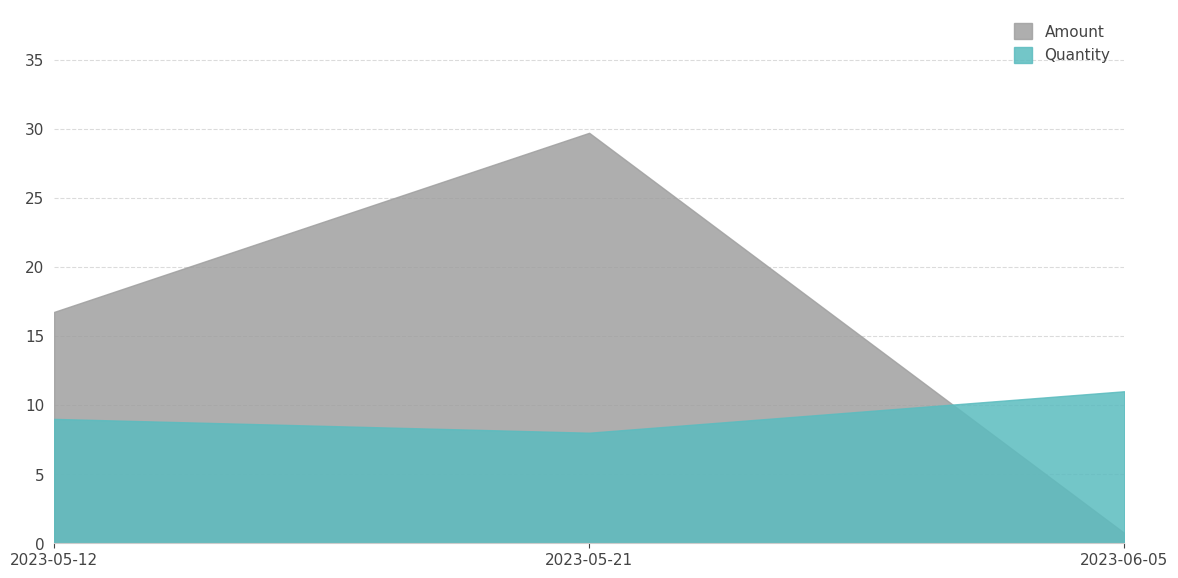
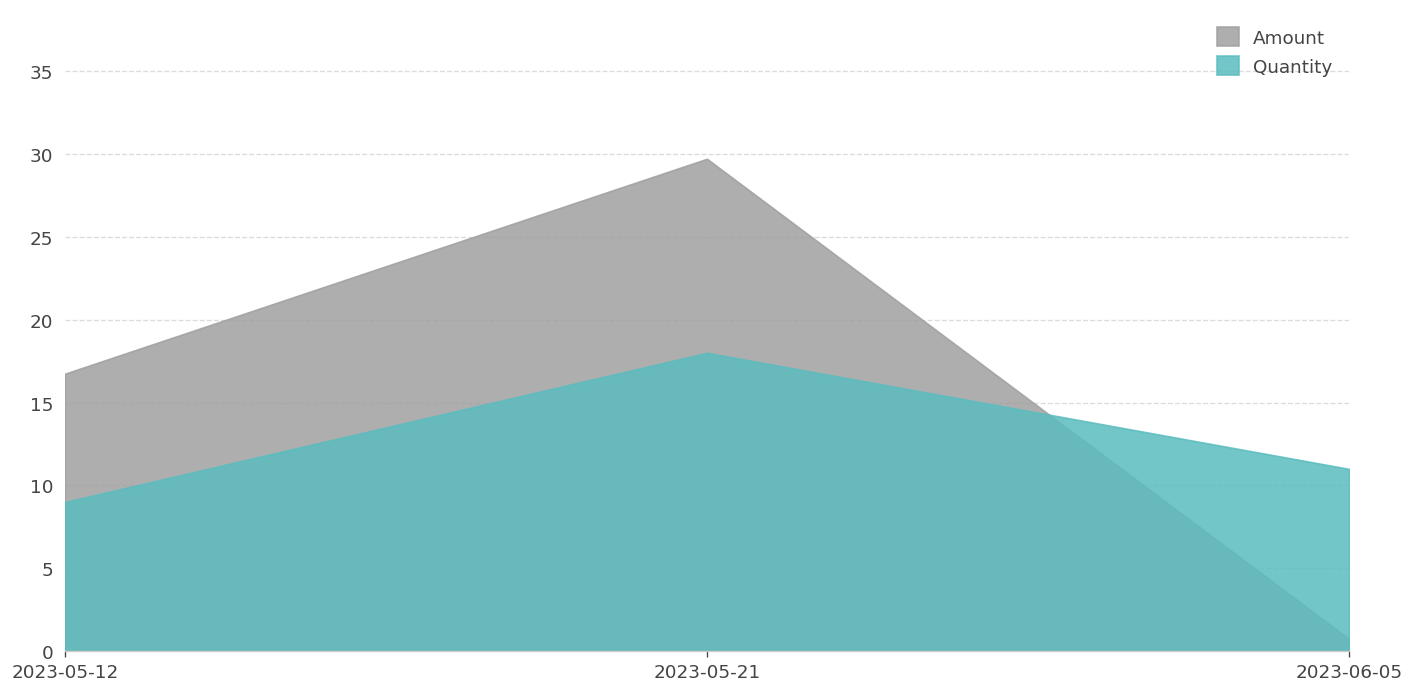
Quantity, 2023-05-21: 8 -> 18
